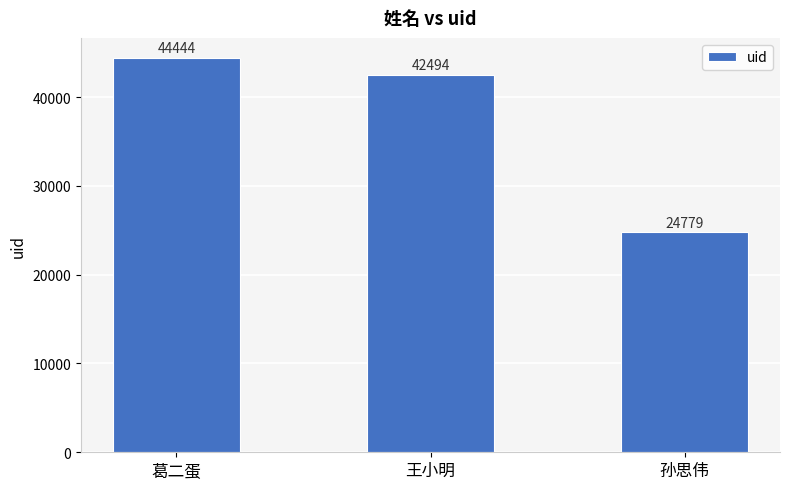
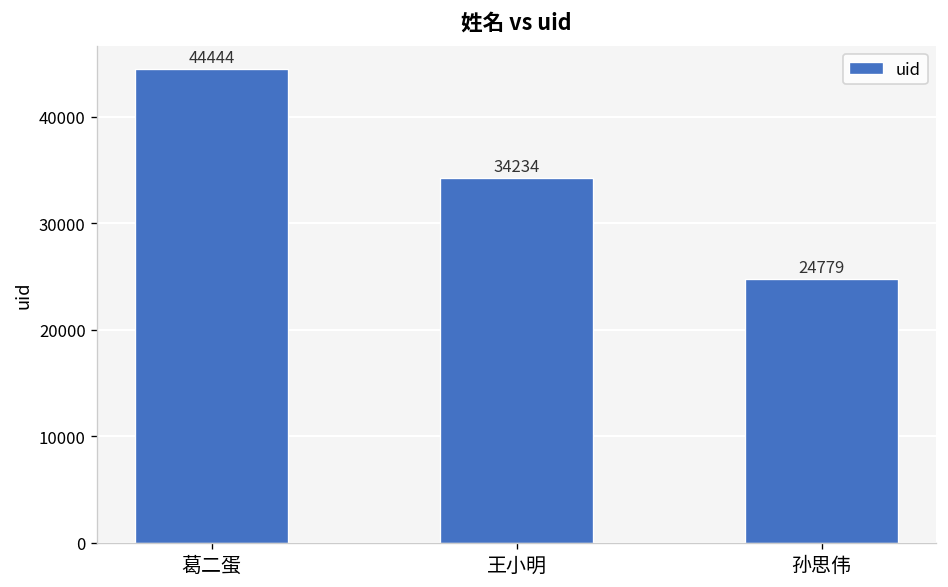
王小明: 42494 -> 34234
